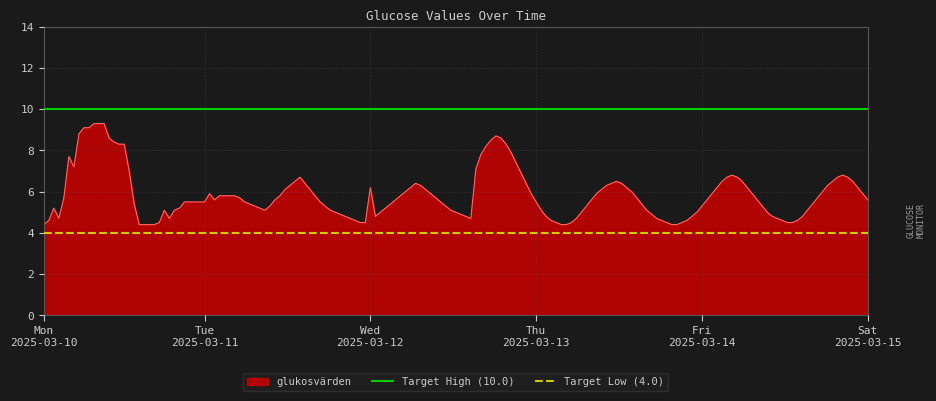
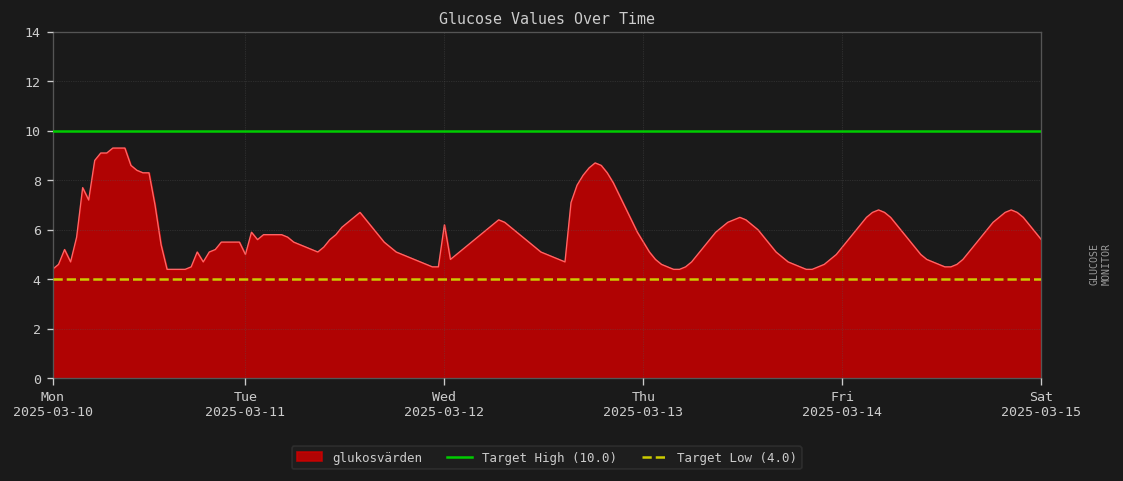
Tue 2025-03-11: 5.5 -> 5.0
